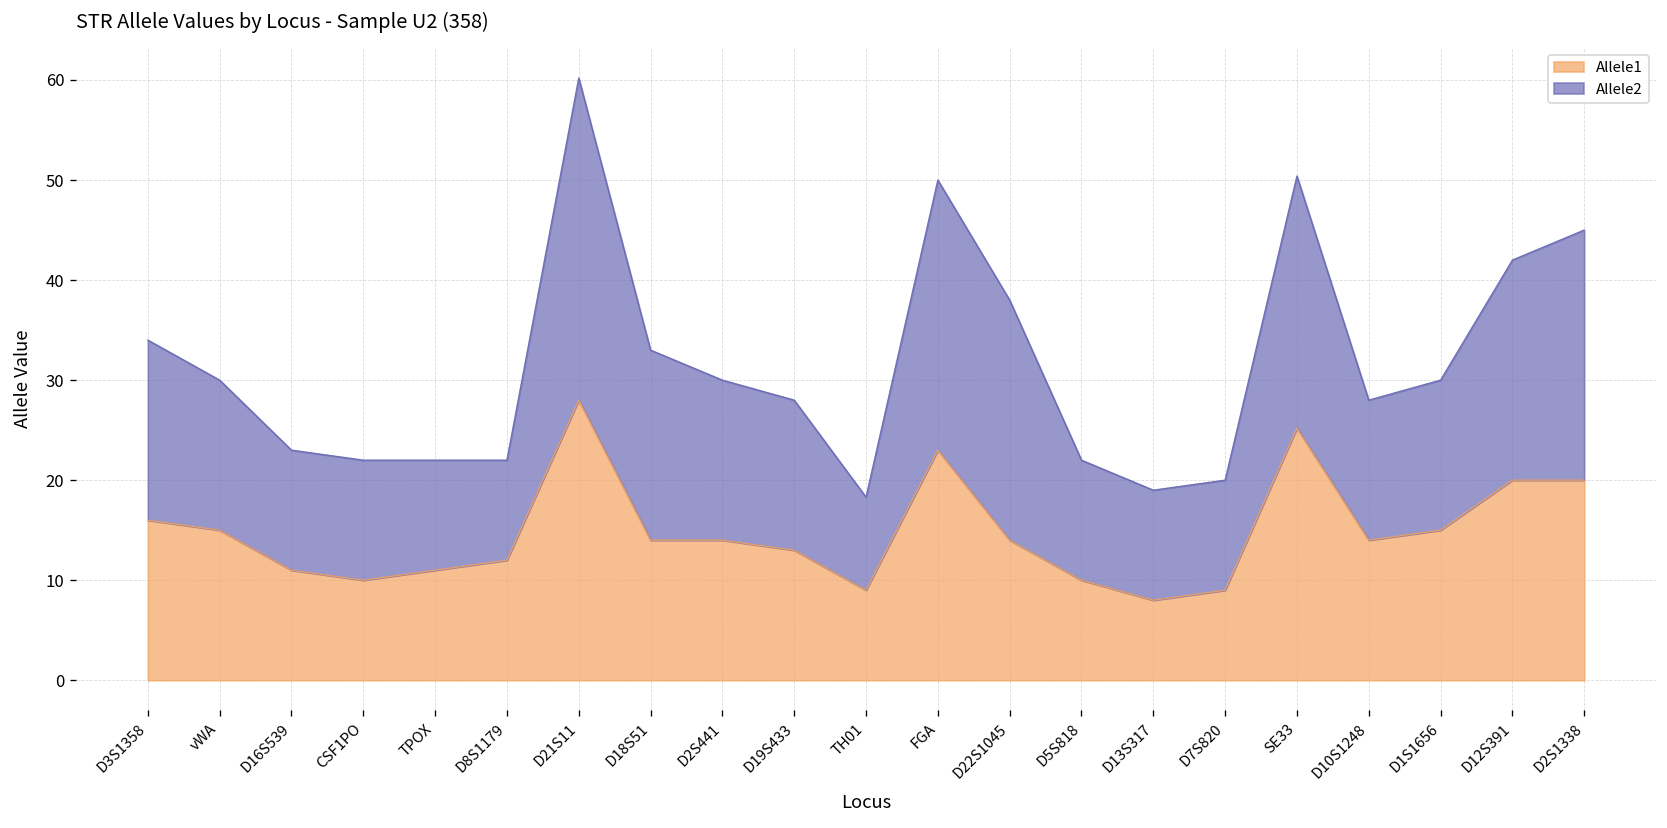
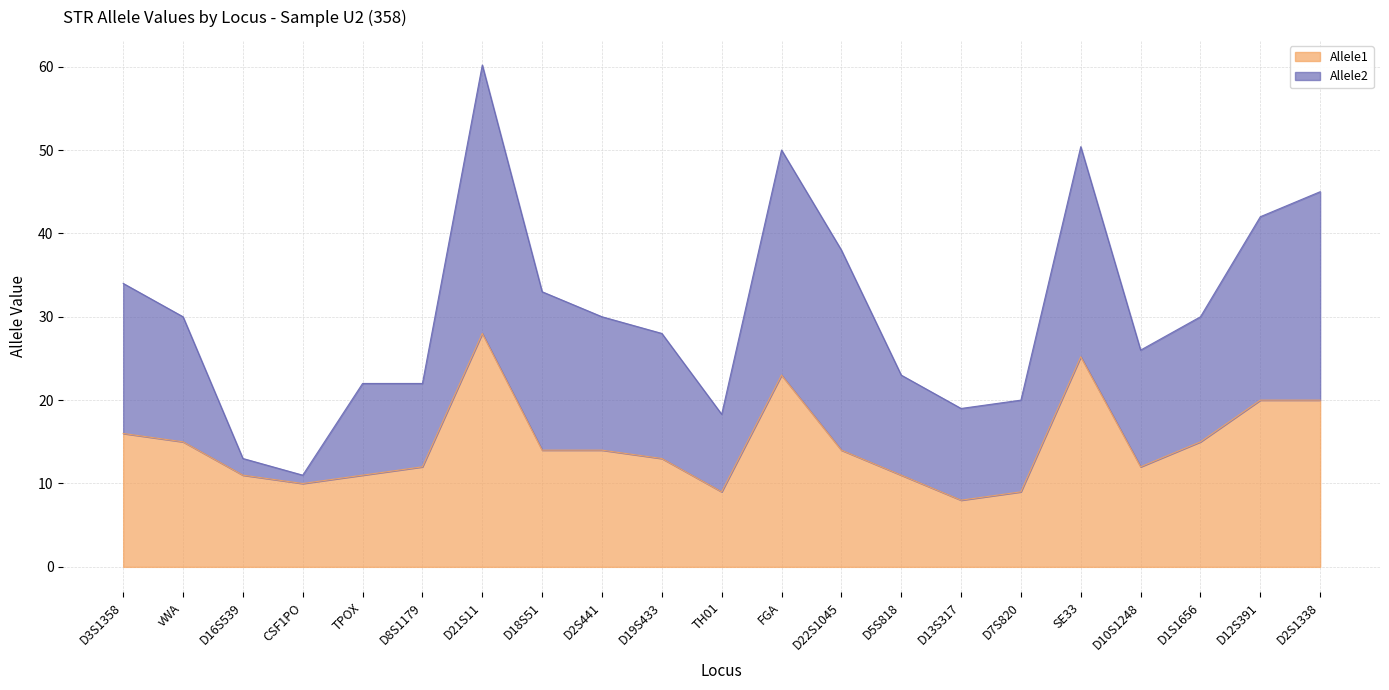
Allele2, D16S539: 12 -> 2
Allele2, CSF1PO: 12 -> 1
Allele1, D5S818: 10 -> 11
Allele1, D10S1248: 14 -> 12
